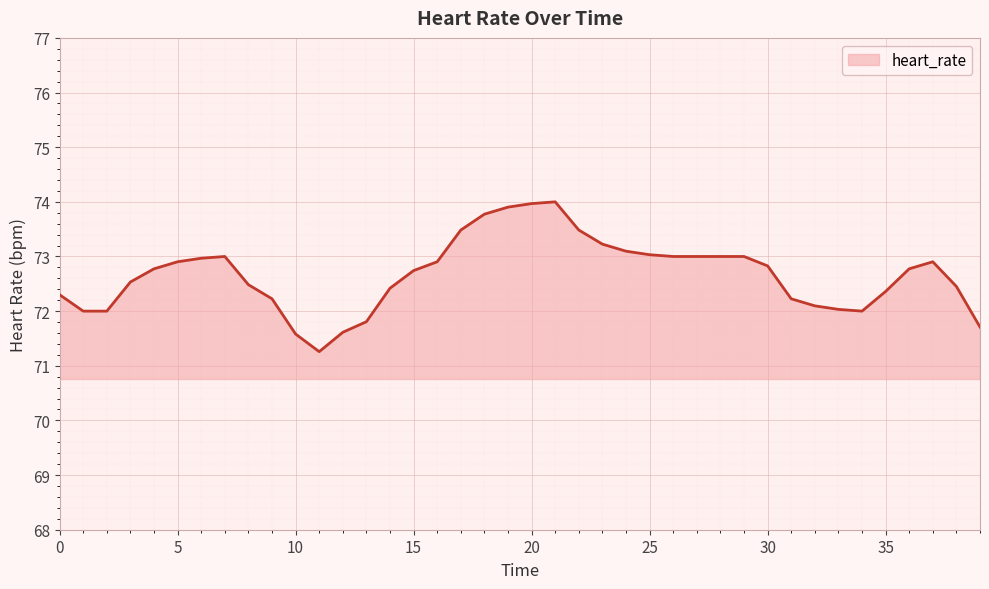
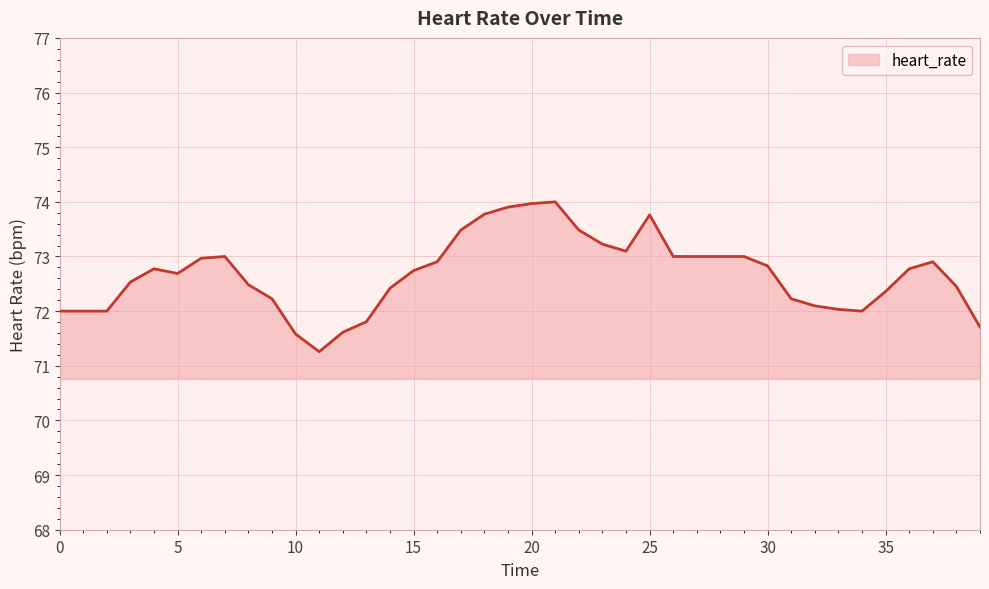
0: 72.3 -> 72.0
5: 72.9 -> 72.7
25: 73.0 -> 73.8
